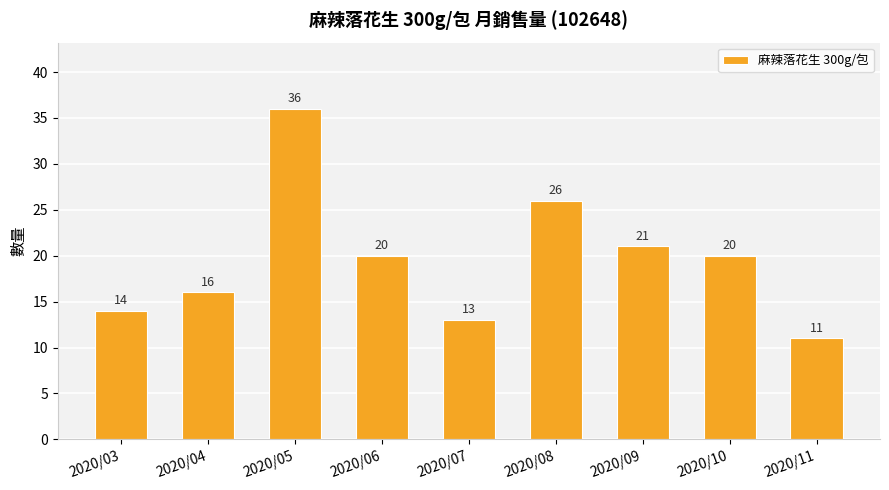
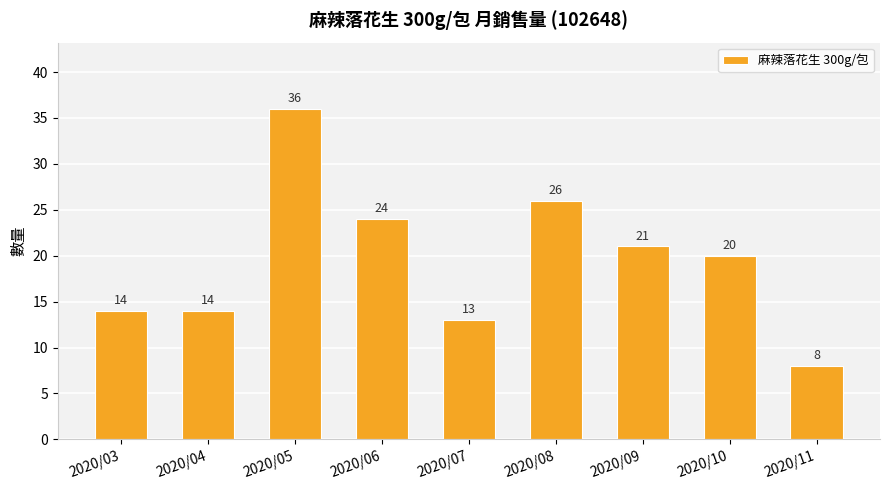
2020/04: 16 -> 14
2020/06: 20 -> 24
2020/11: 11 -> 8
